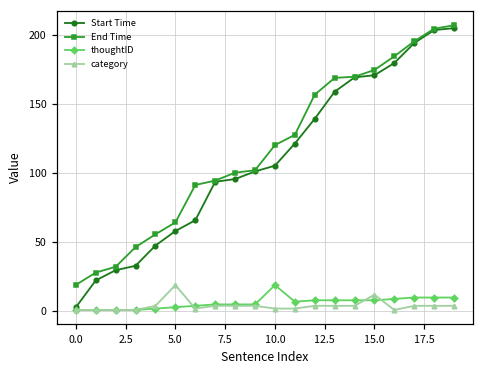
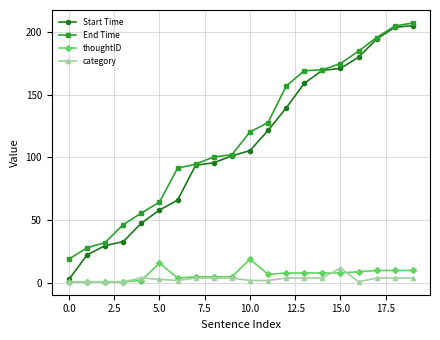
thoughtID, 5.0: 3 -> 16
category, 5.0: 19 -> 3
